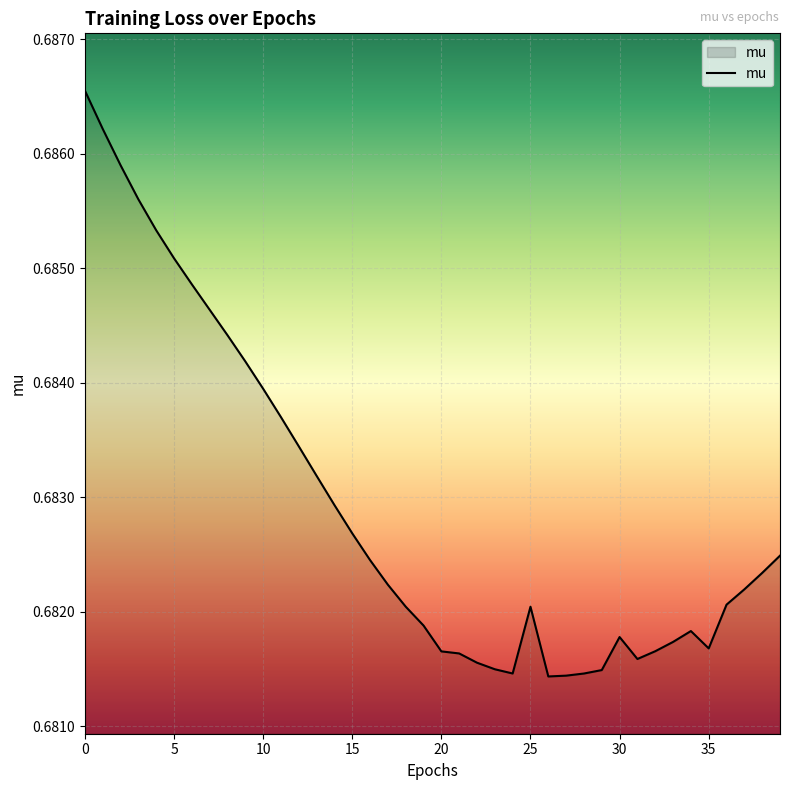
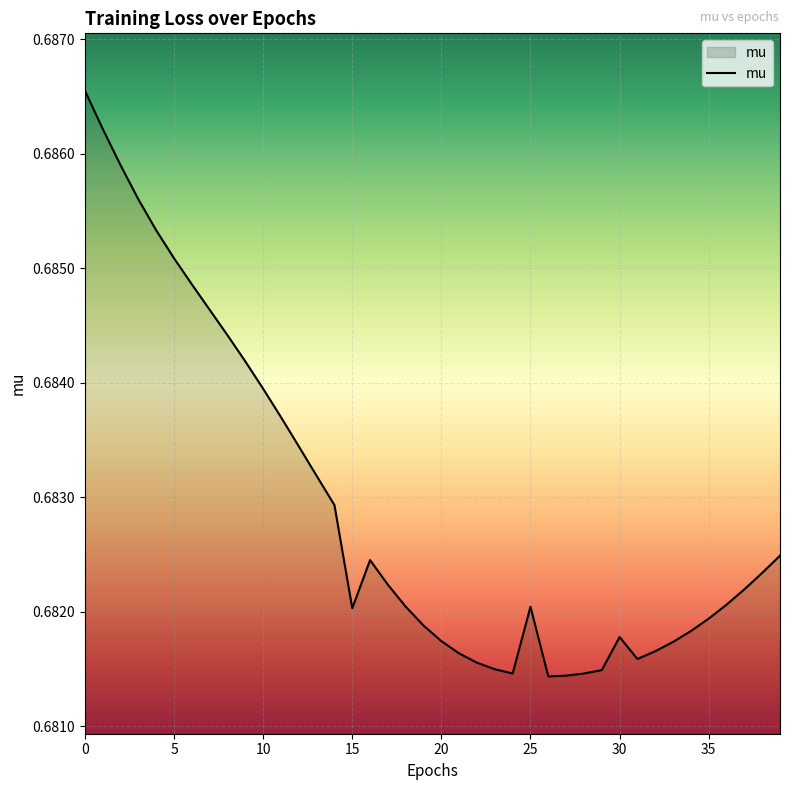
15: 0.68269 -> 0.68203
20: 0.68166 -> 0.68174
35: 0.68168 -> 0.68194
